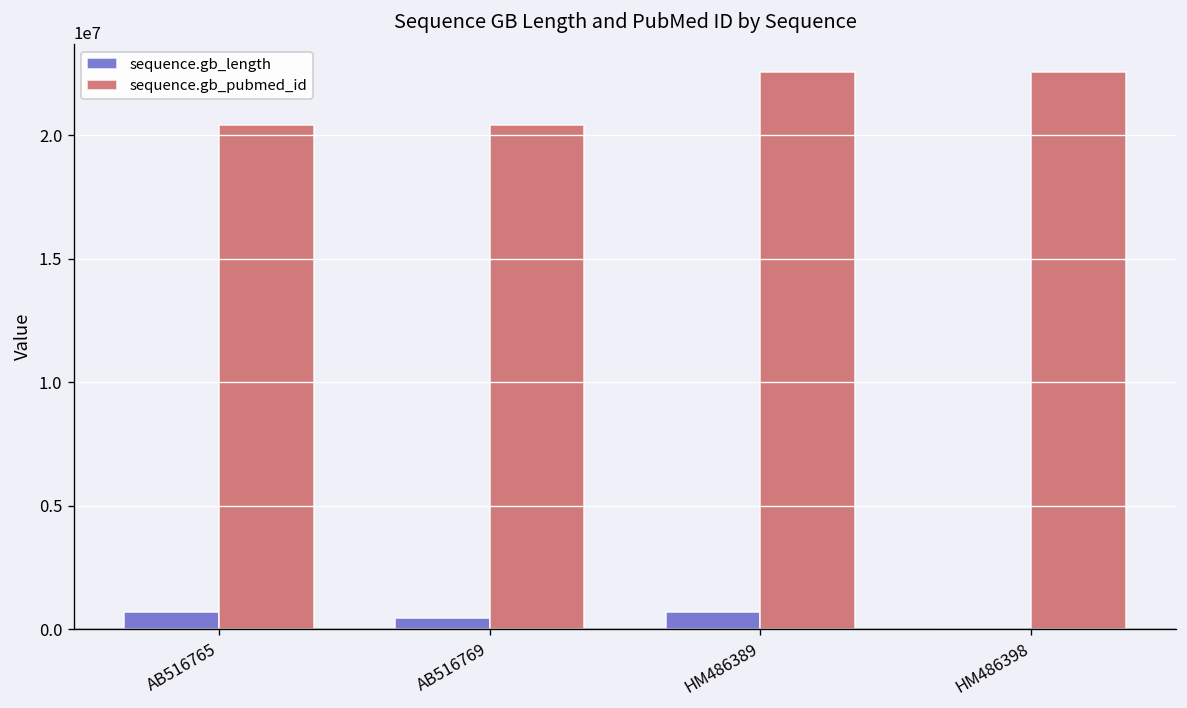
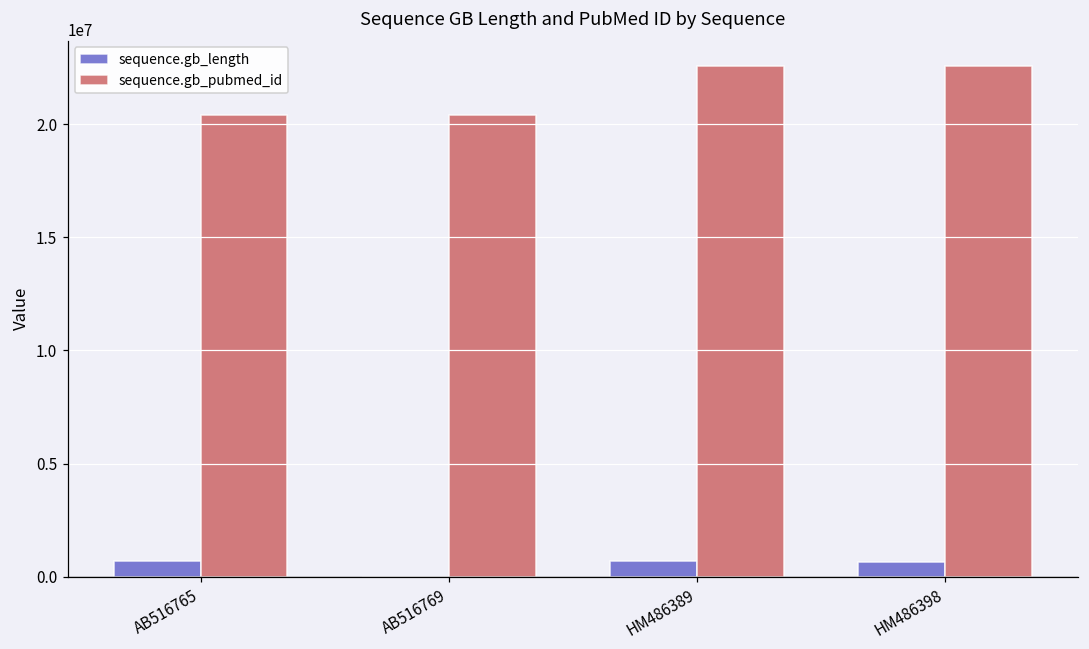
sequence.gb_length, AB516769: 500000 -> 0
sequence.gb_length, HM486398: 0 -> 700000
